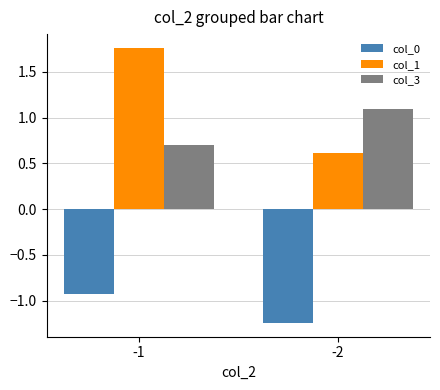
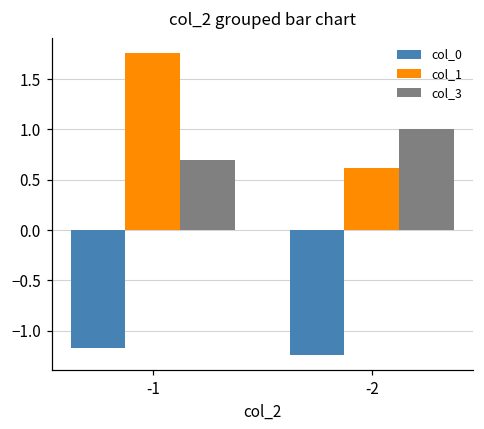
col_0, -1: -0.9 -> -1.2
col_3, -2: 1.1 -> 1.0
